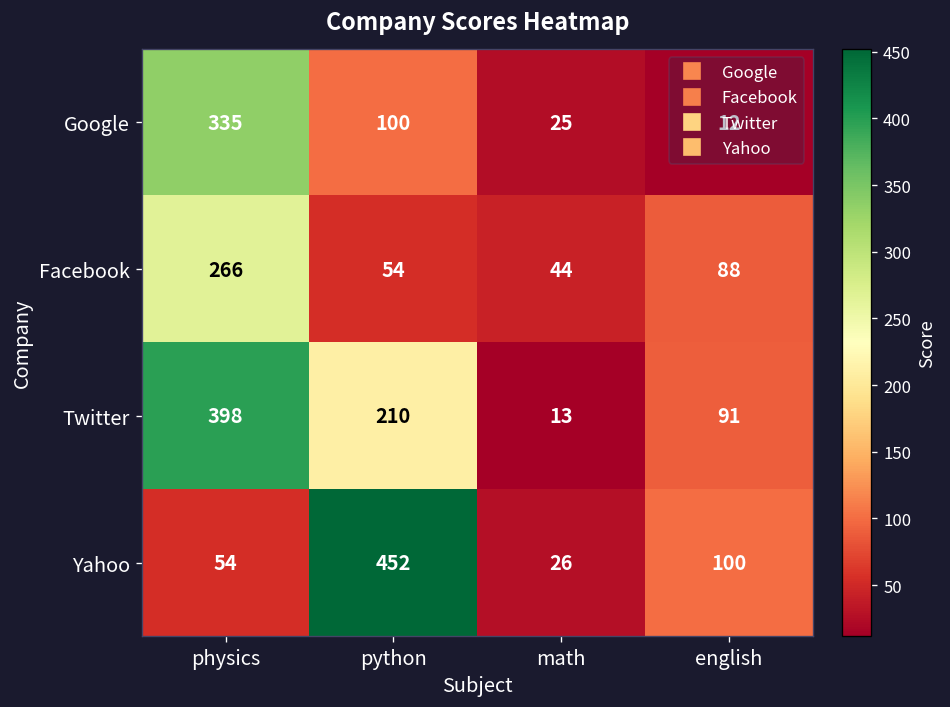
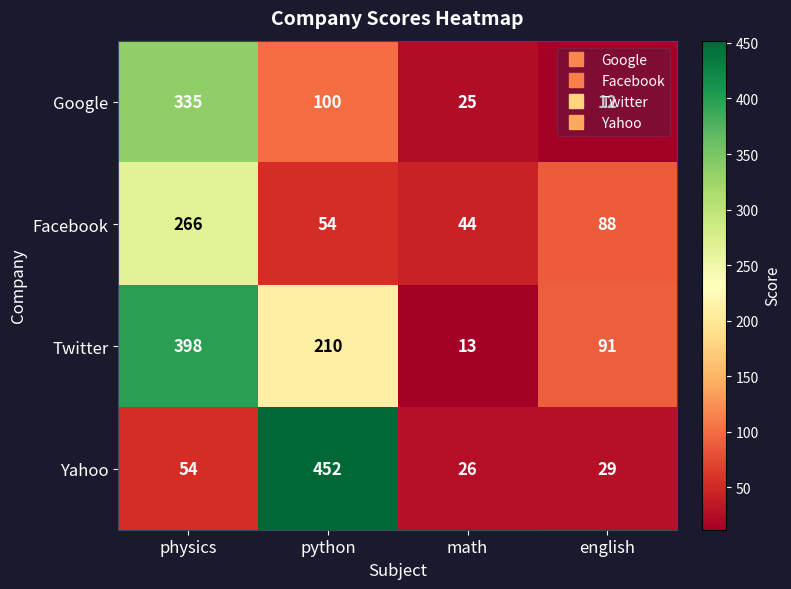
Yahoo, english: 100 -> 29
